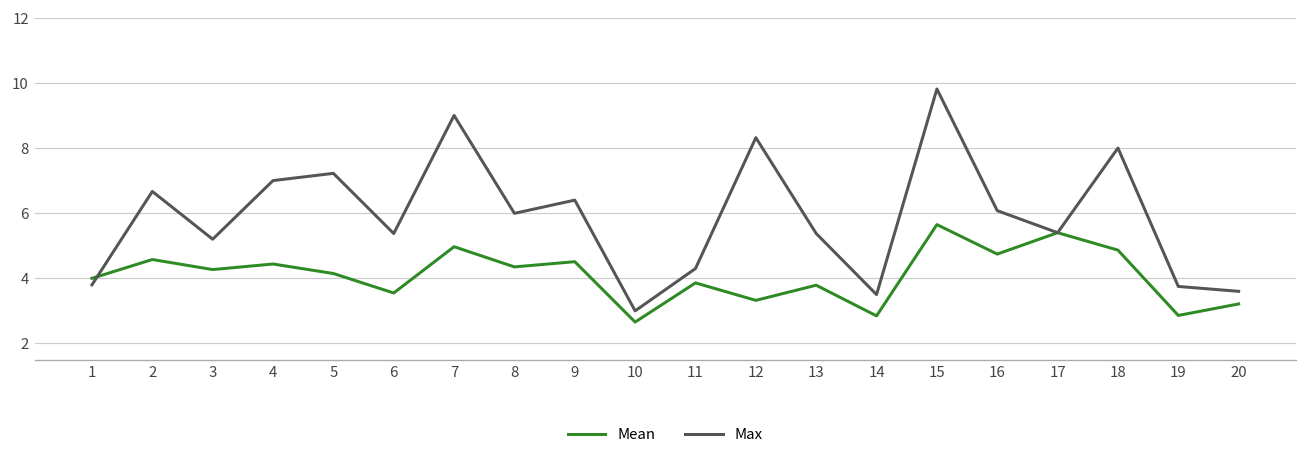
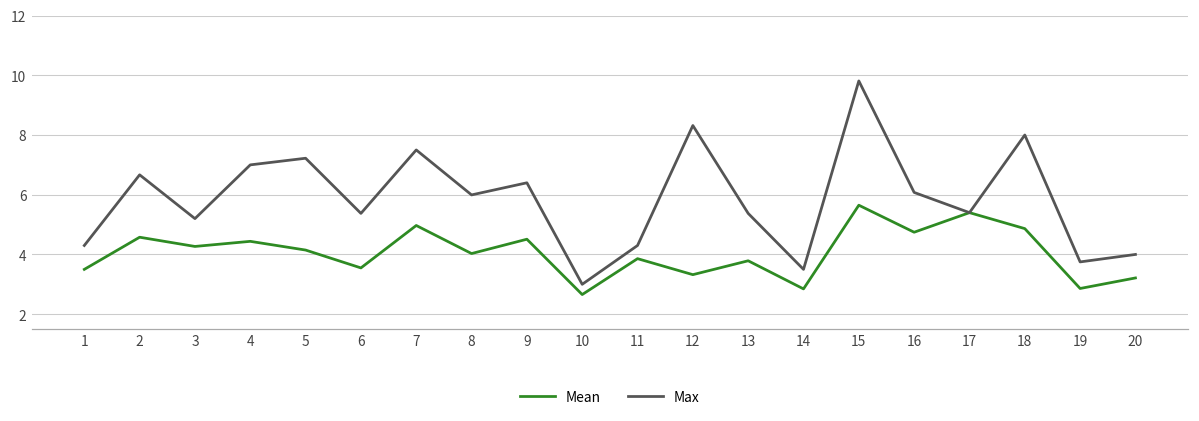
Mean, 1: 4.0 -> 3.5
Max, 1: 3.8 -> 4.3
Max, 7: 9.0 -> 7.5
Mean, 8: 4.4 -> 4.0
Max, 20: 3.6 -> 4.0
